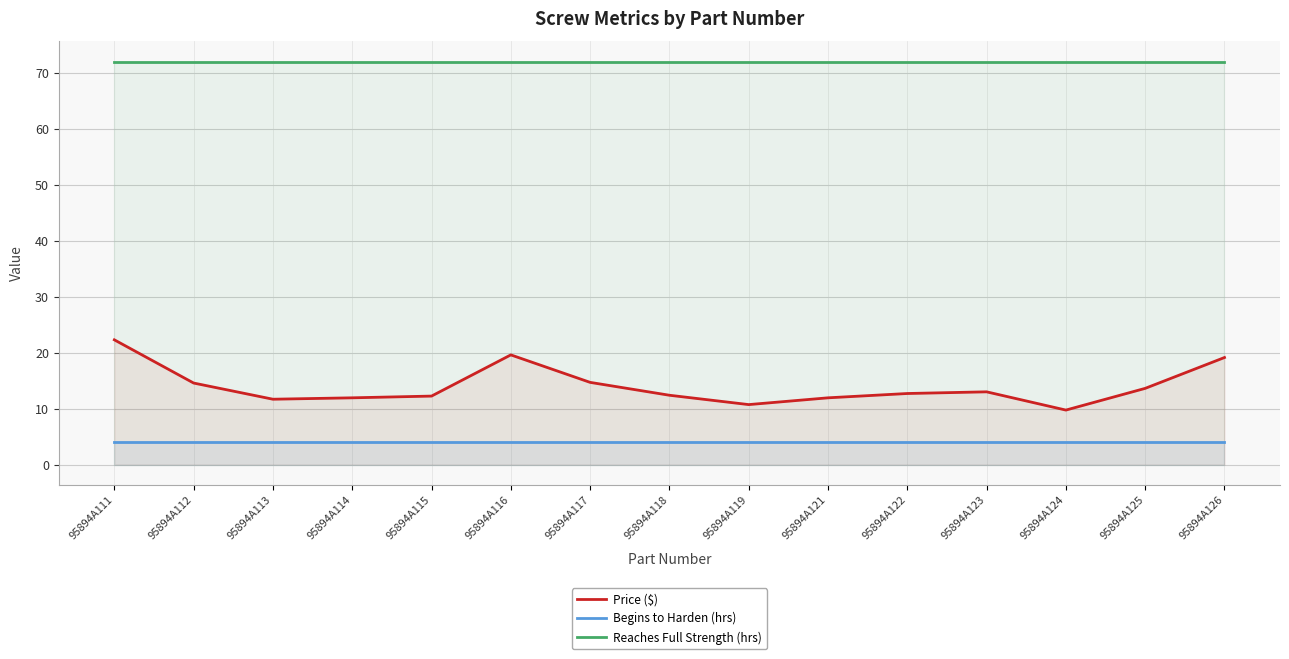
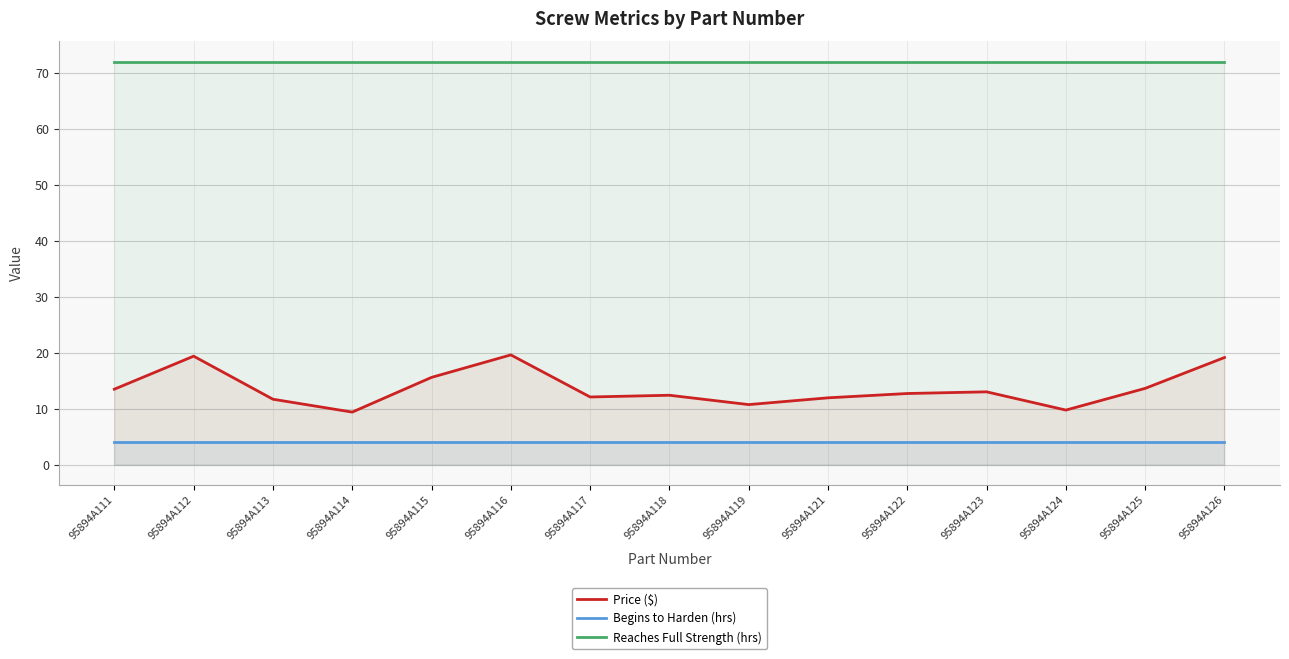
Price ($), 95894A111: 22 -> 13
Price ($), 95894A112: 15 -> 19
Price ($), 95894A114: 12 -> 9
Price ($), 95894A115: 12 -> 16
Price ($), 95894A117: 15 -> 12
